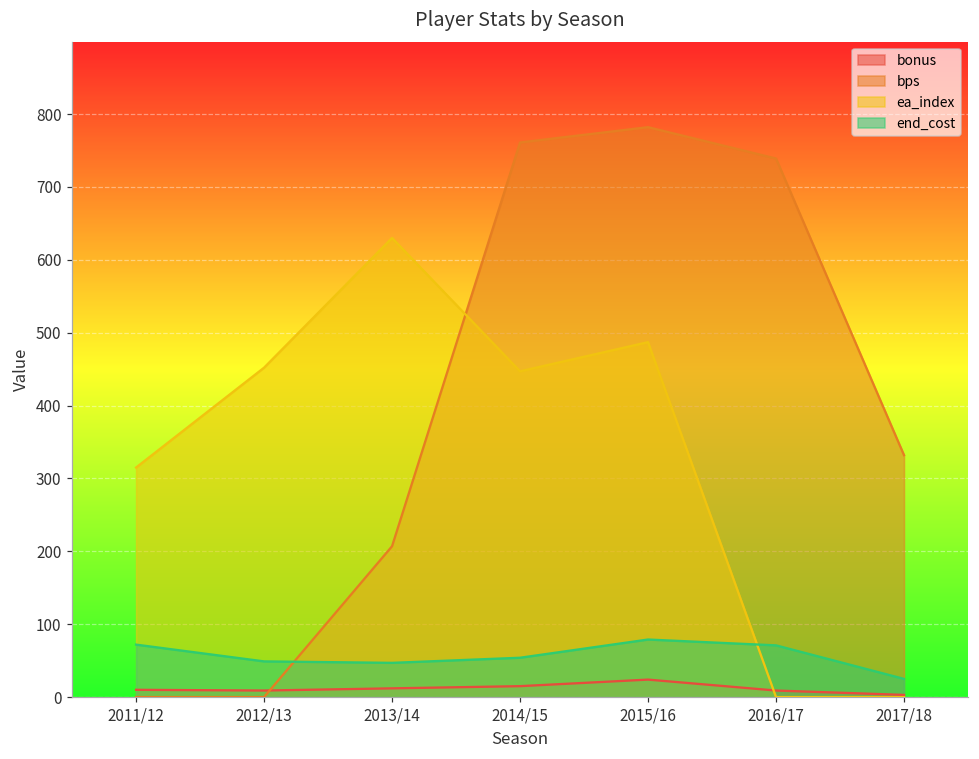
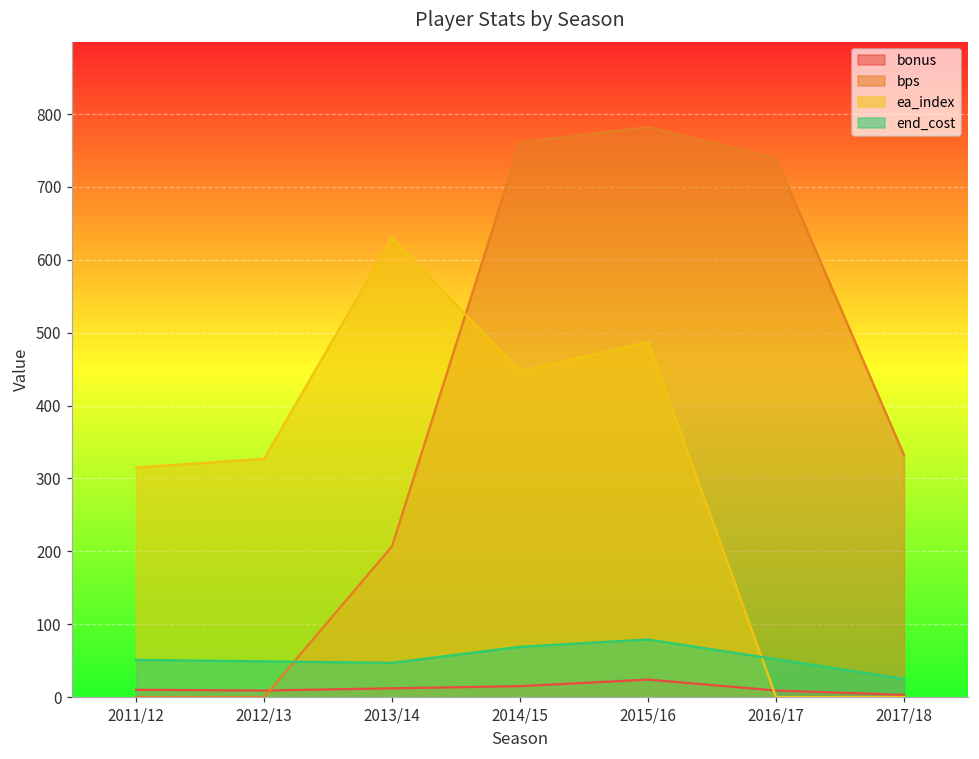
end_cost, 2011/12: 70 -> 50
ea_index, 2012/13: 450 -> 330
end_cost, 2014/15: 50 -> 70
end_cost, 2016/17: 70 -> 50
